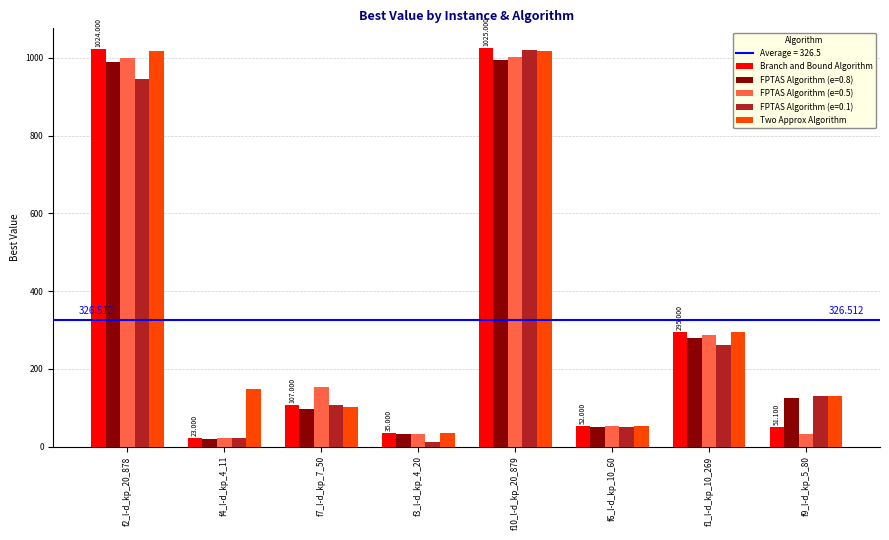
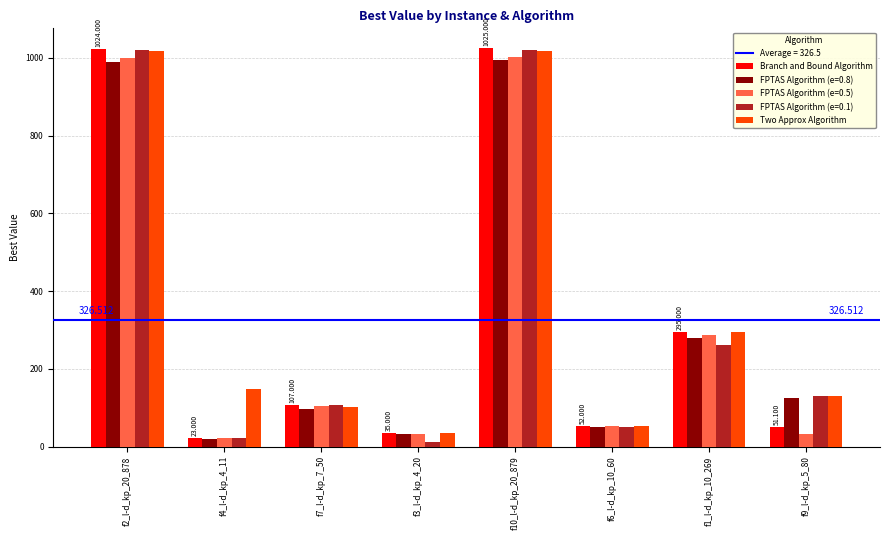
FPTAS Algorithm (e=0.1), f2_l-d_kp_20_878: 940 -> 1020
FPTAS Algorithm (e=0.5), f7_l-d_kp_7_50: 150 -> 110
